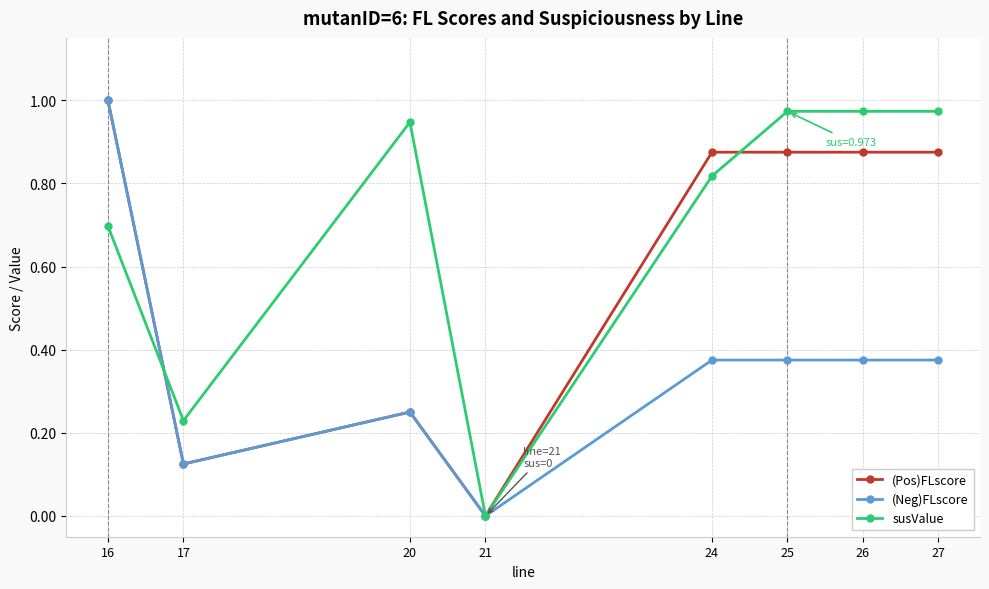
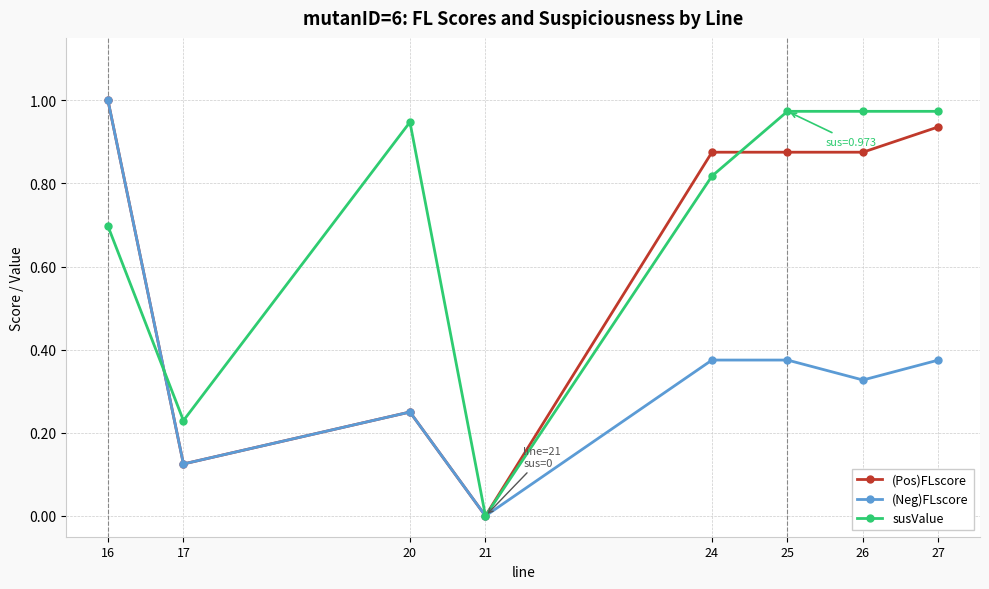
(Neg)FLscore, 26: 0.38 -> 0.33
(Pos)FLscore, 27: 0.88 -> 0.94
